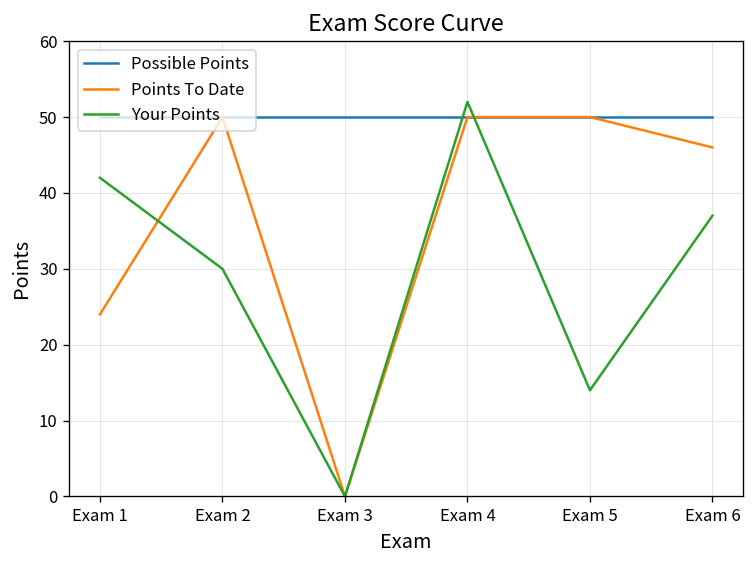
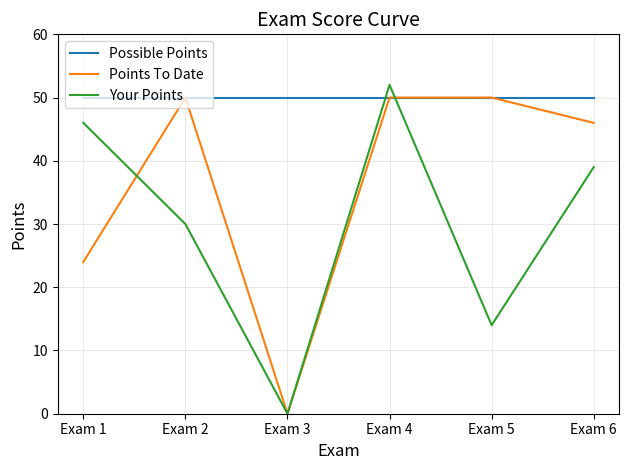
Your Points, Exam 1: 42 -> 46
Your Points, Exam 6: 37 -> 39
